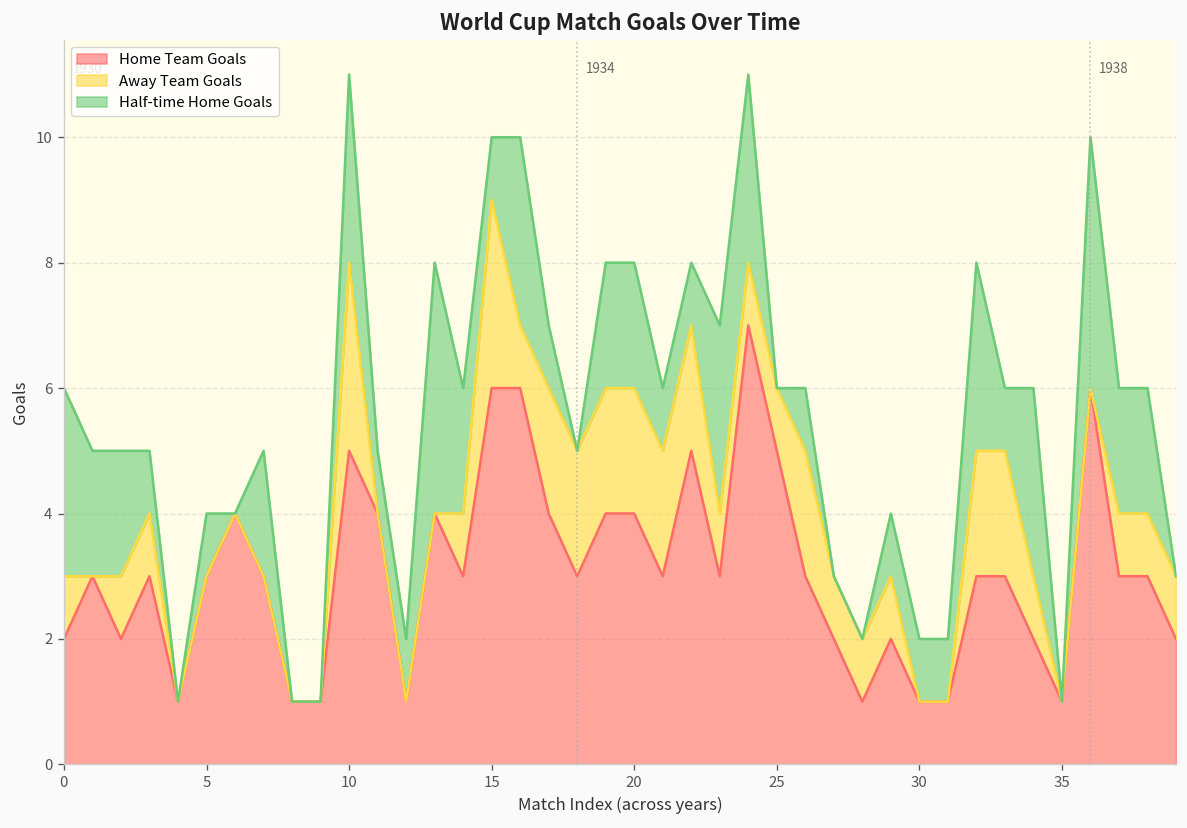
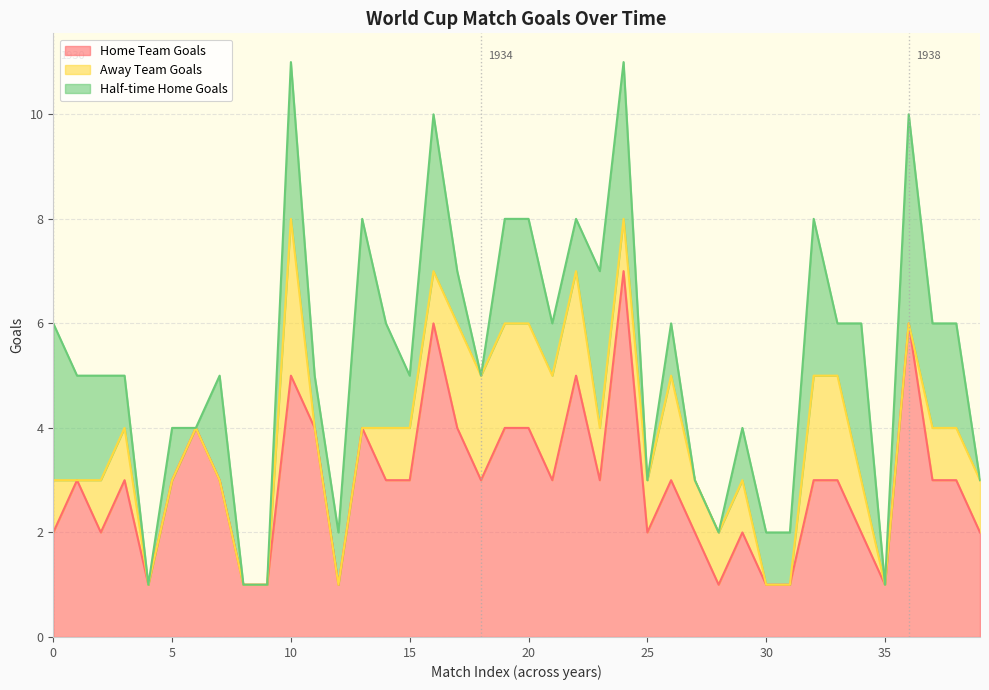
Home Team Goals, 15: 6 -> 3
Away Team Goals, 15: 3 -> 1
Home Team Goals, 25: 5 -> 2
